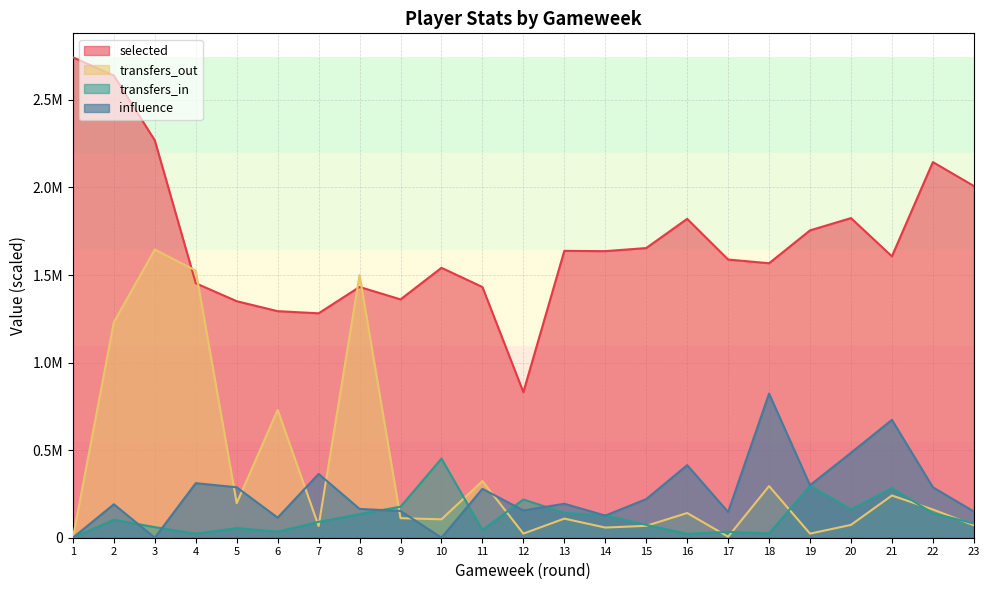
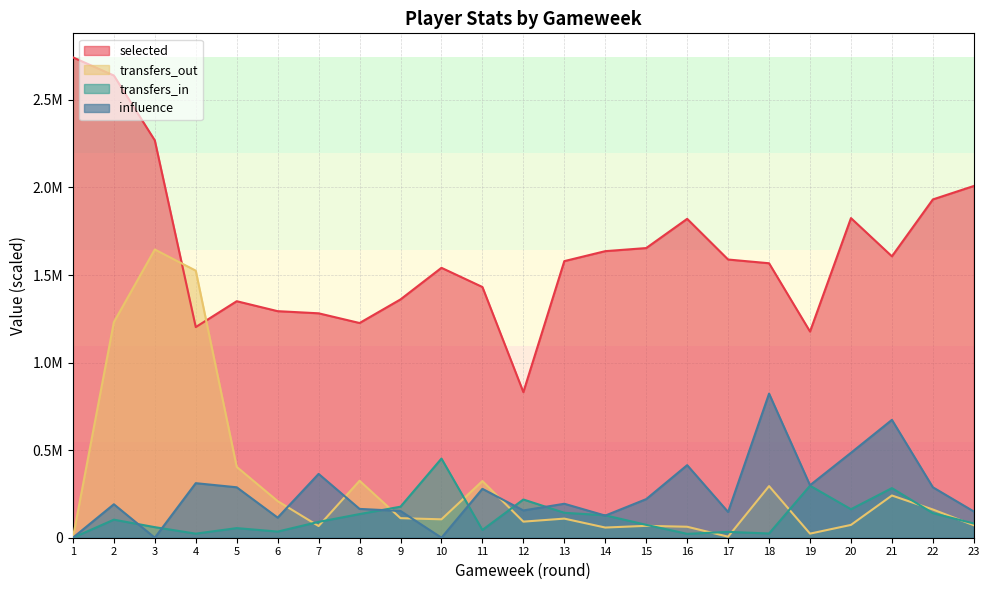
selected, 4: 1450000 -> 1200000
transfers_out, 5: 200000 -> 400000
transfers_out, 6: 730000 -> 210000
selected, 8: 1430000 -> 1230000
transfers_out, 8: 1500000 -> 330000
transfers_out, 12: 20000 -> 90000
selected, 13: 1640000 -> 1580000
transfers_out, 16: 140000 -> 60000
selected, 19: 1760000 -> 1180000
selected, 22: 2150000 -> 1930000
